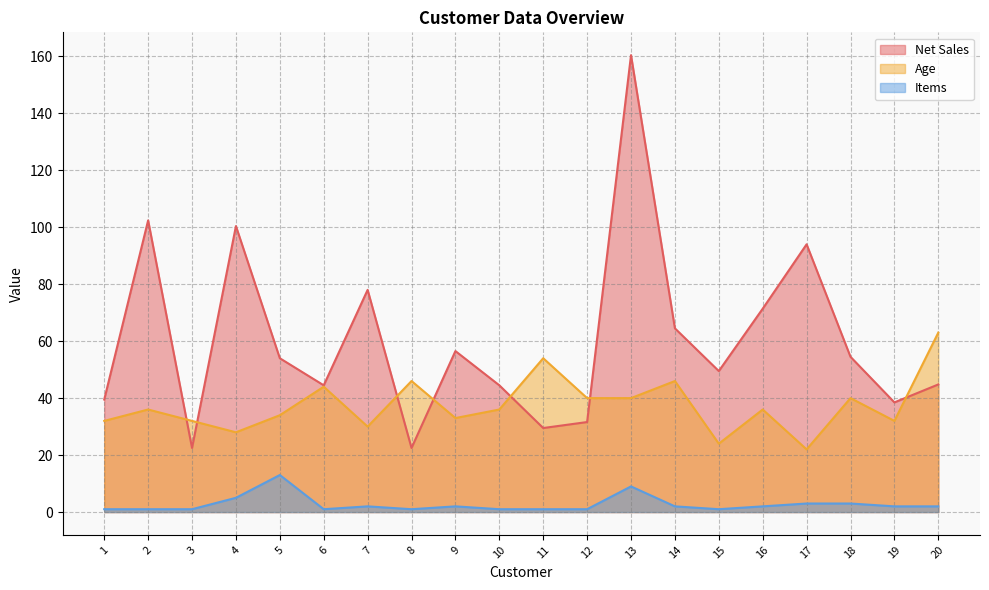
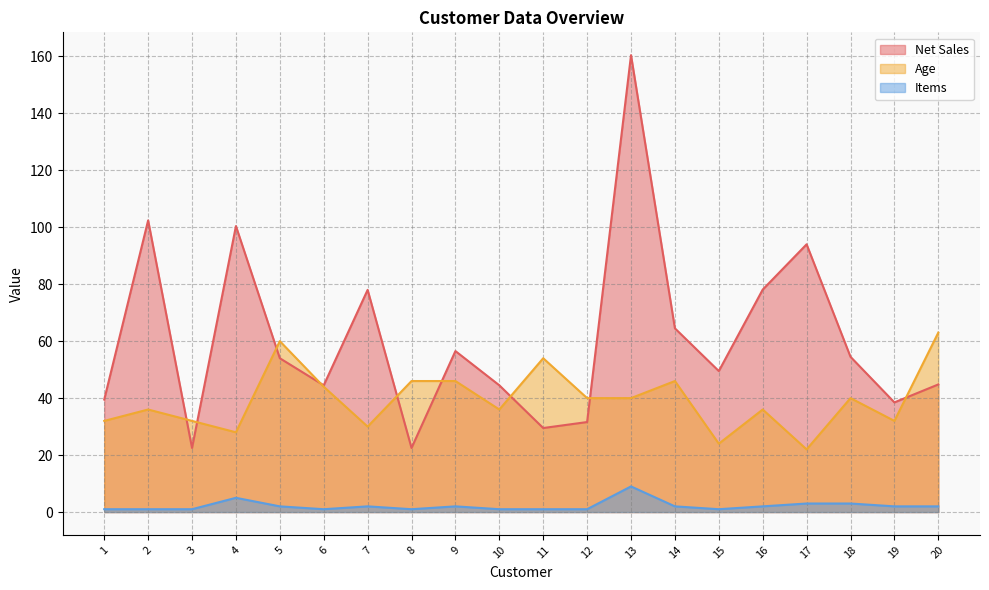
Age, 5: 34 -> 60
Items, 5: 13 -> 2
Age, 9: 33 -> 46
Net Sales, 16: 71 -> 78
